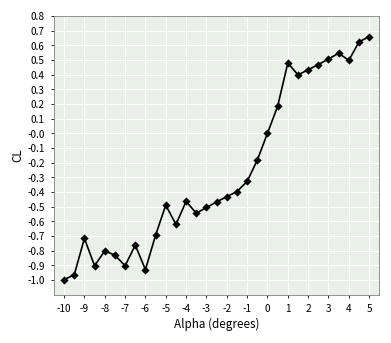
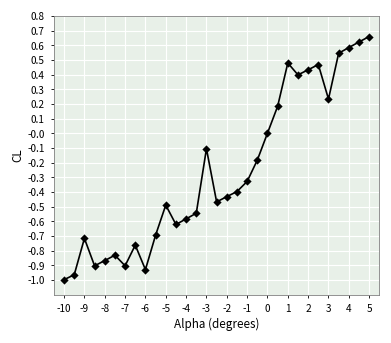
-8: -0.80 -> -0.87
-4: -0.46 -> -0.58
-3: -0.51 -> -0.11
3: 0.51 -> 0.23
4: 0.50 -> 0.58
